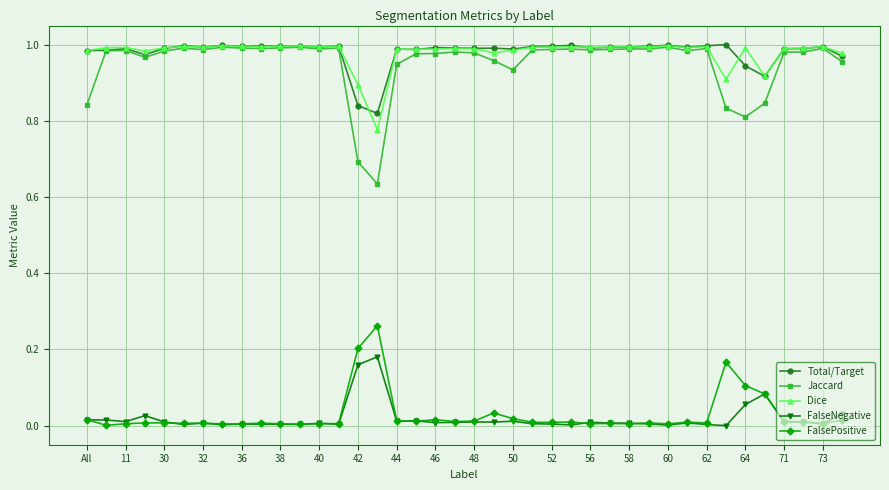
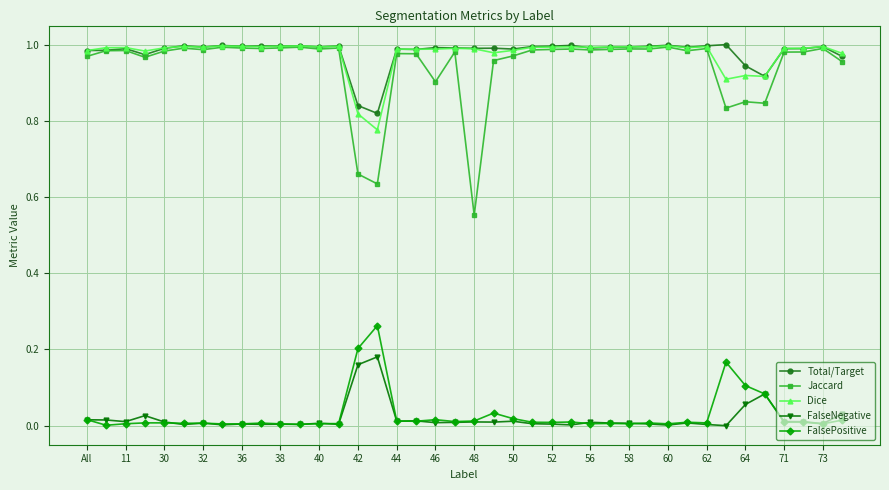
Jaccard, All: 0.84 -> 0.97
Jaccard, 42: 0.69 -> 0.66
Dice, 42: 0.89 -> 0.82
Jaccard, 44: 0.95 -> 0.98
Jaccard, 46: 0.98 -> 0.90
Jaccard, 48: 0.98 -> 0.55
Jaccard, 50: 0.93 -> 0.97
Jaccard, 64: 0.81 -> 0.85
Dice, 64: 0.99 -> 0.92
